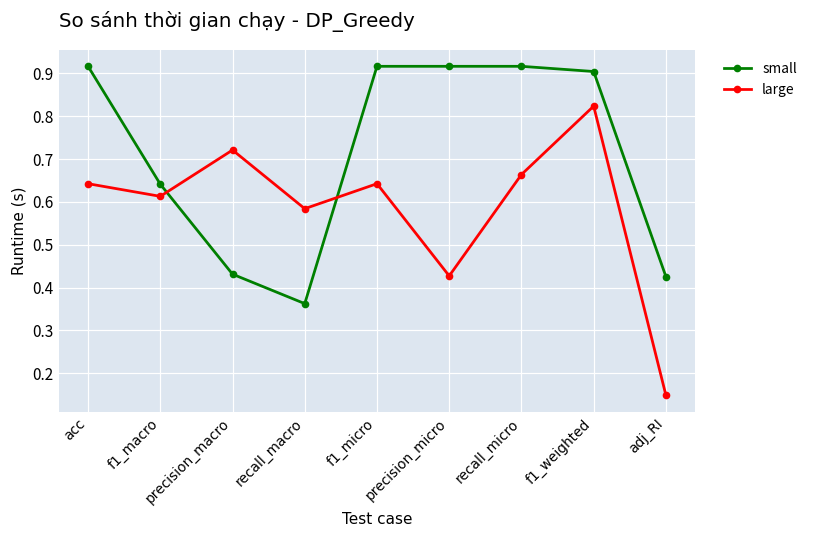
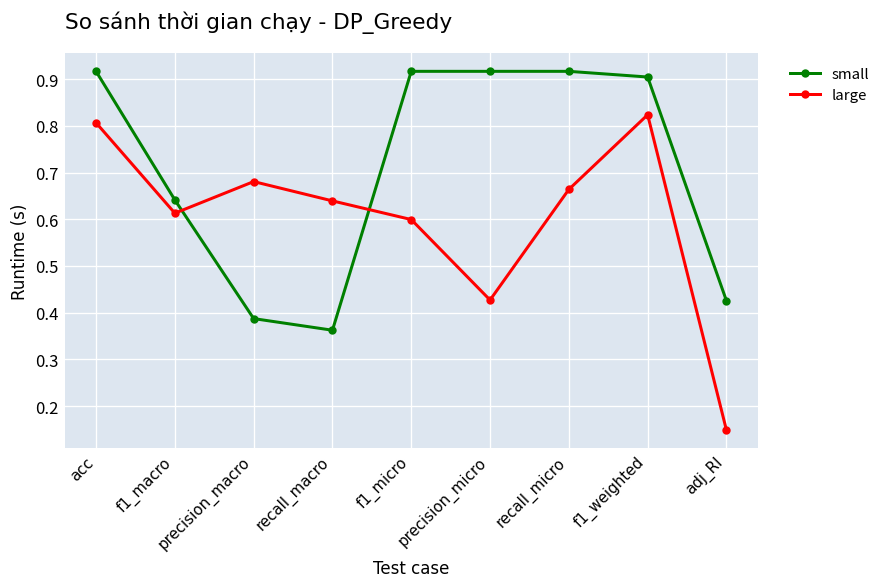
large, acc: 0.64 -> 0.81
small, precision_macro: 0.43 -> 0.39
large, precision_macro: 0.72 -> 0.68
large, recall_macro: 0.58 -> 0.64
large, f1_micro: 0.64 -> 0.60
